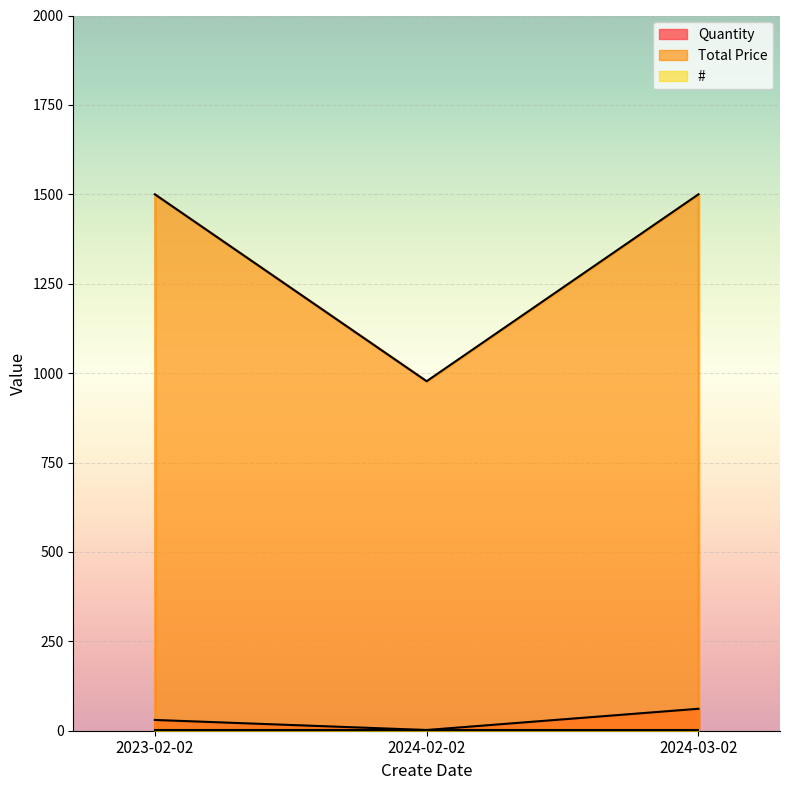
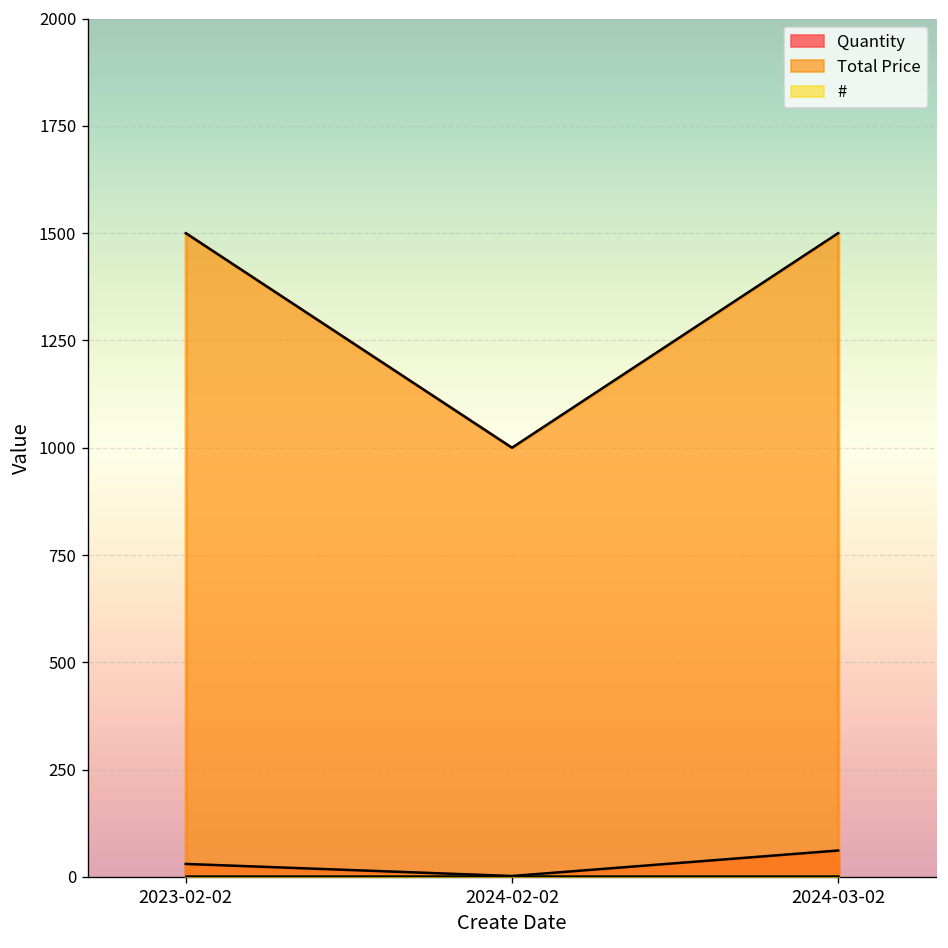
Total Price, 2024-02-02: 980 -> 1000
